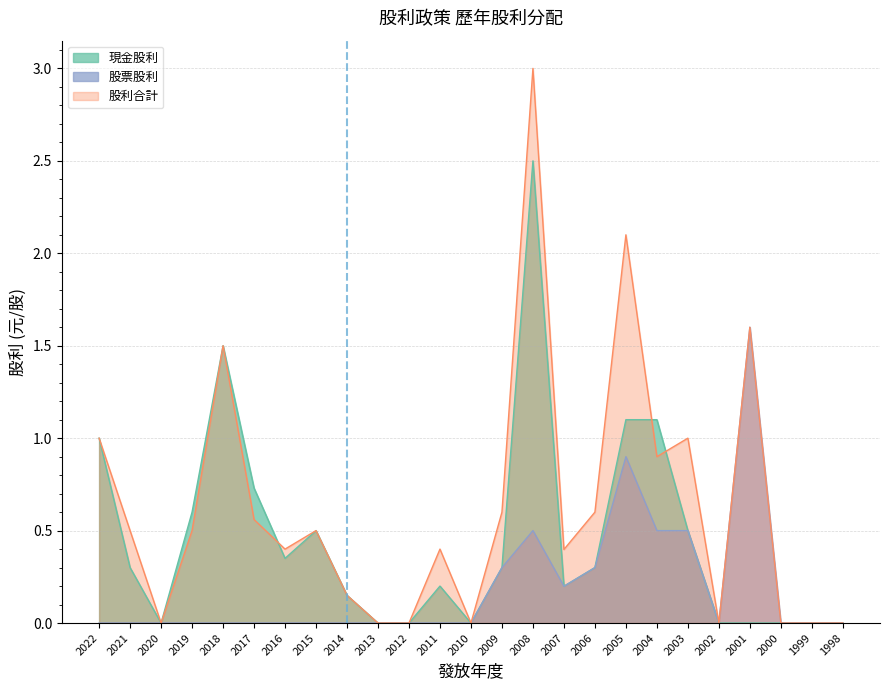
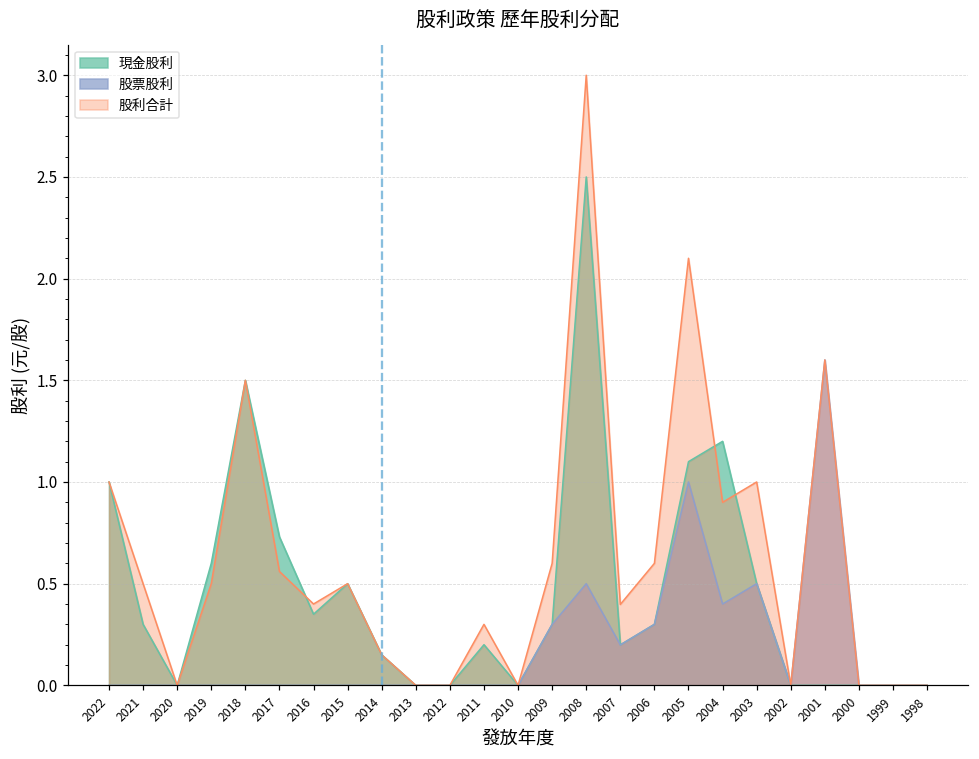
股利合計, 2011: 0.4 -> 0.3
股票股利, 2005: 0.9 -> 1.0
現金股利, 2004: 1.1 -> 1.2
股票股利, 2004: 0.5 -> 0.4
